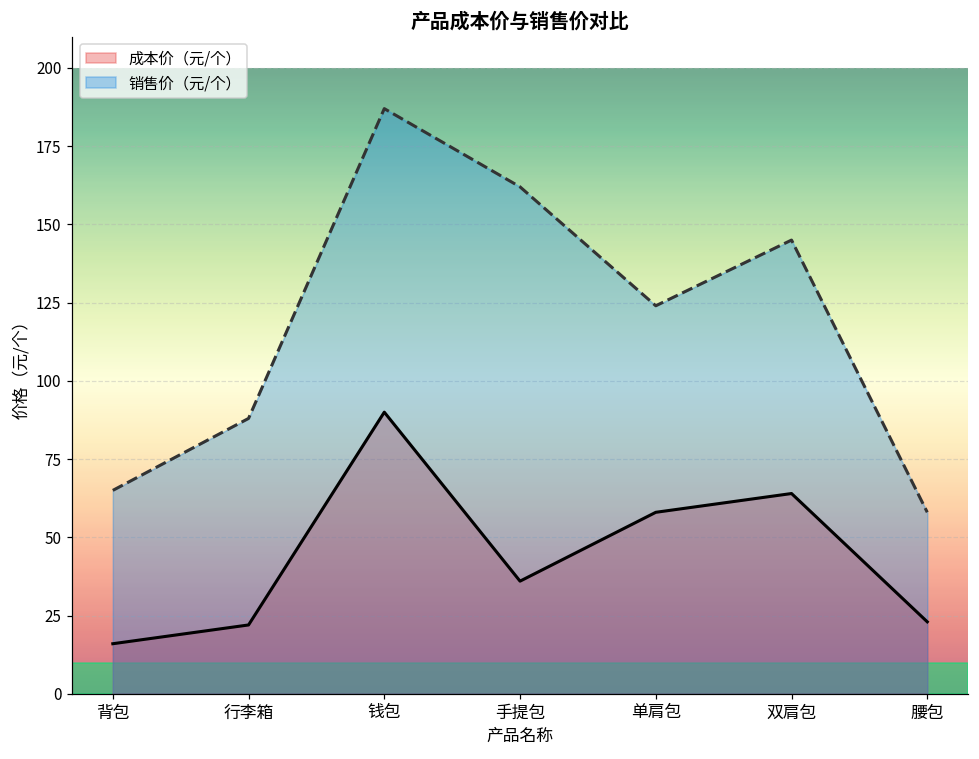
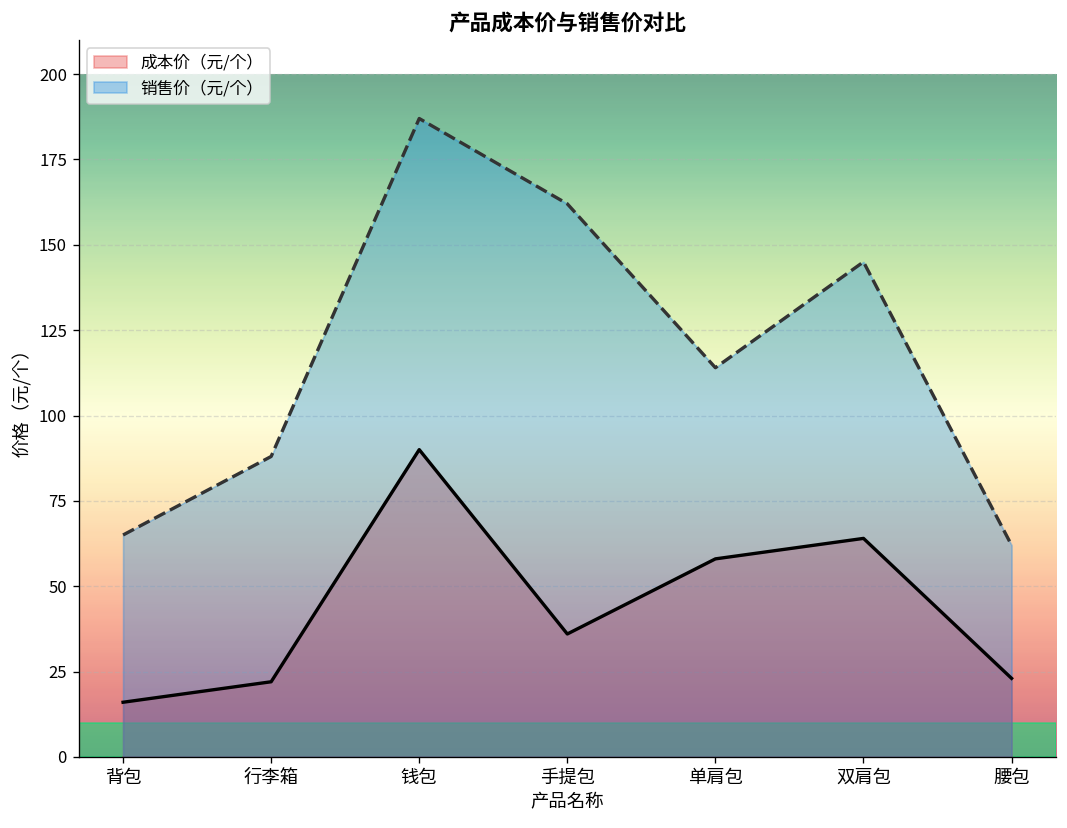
销售价（元/个）, 单肩包: 124 -> 114
销售价（元/个）, 腰包: 58 -> 62
